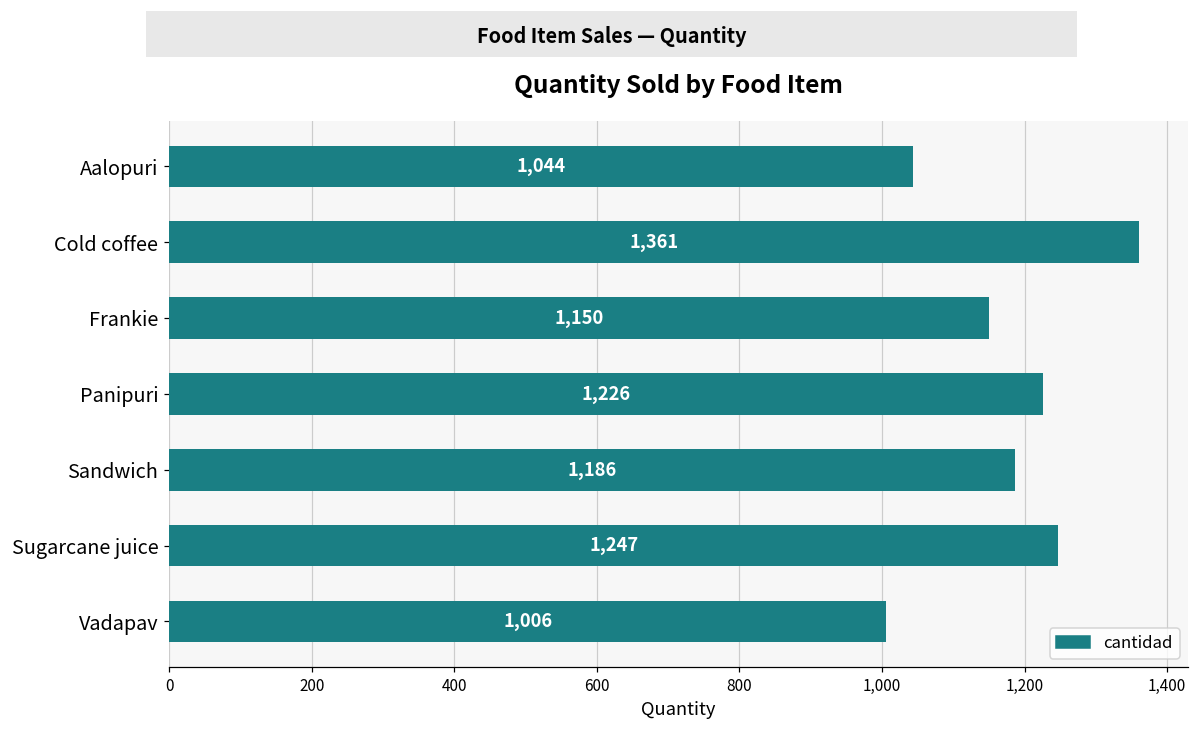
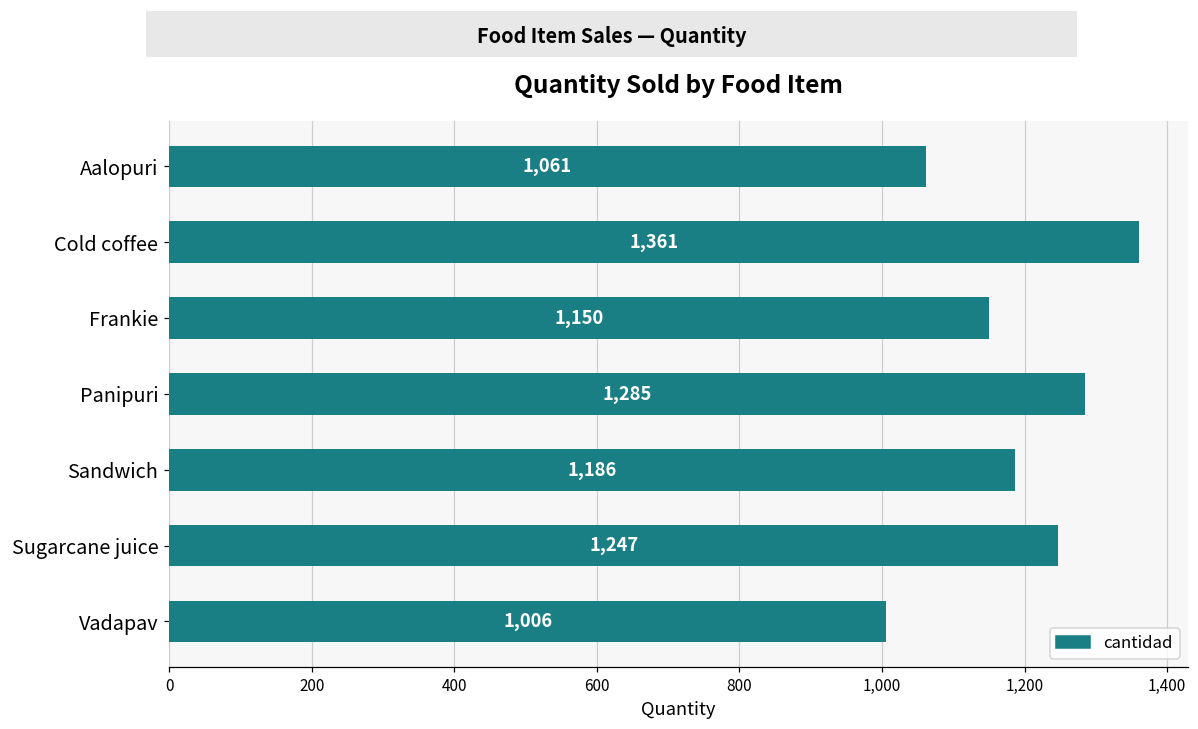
Aalopuri: 1,044 -> 1,061
Panipuri: 1,226 -> 1,285
